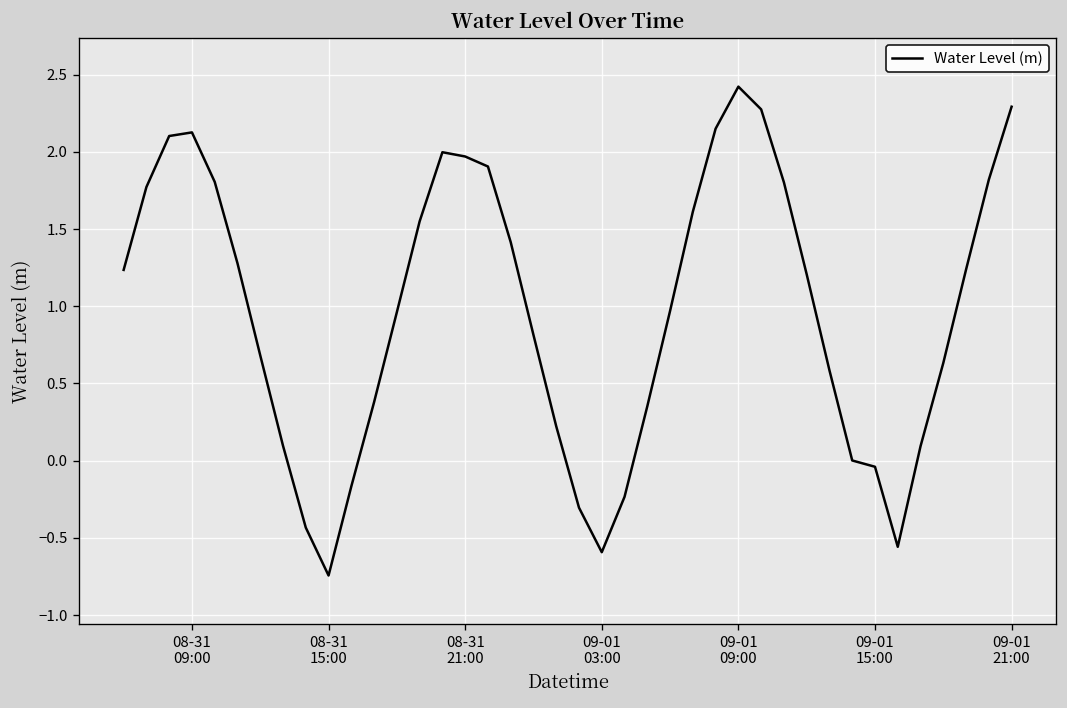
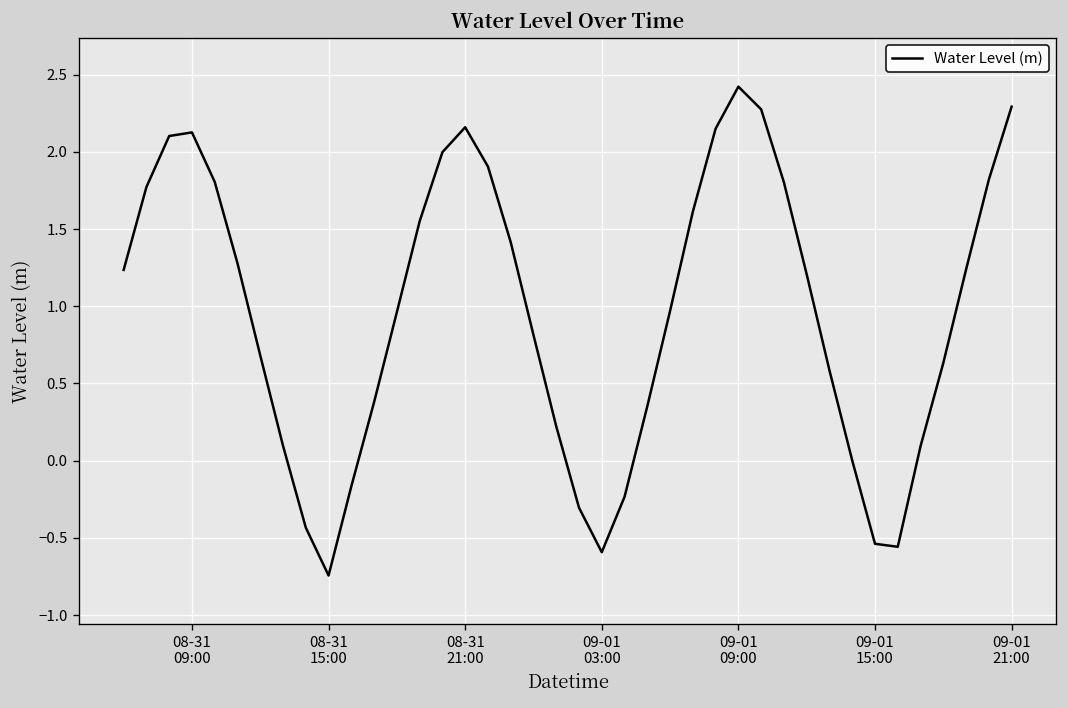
08-31 21:00: 1.97 -> 2.16
09-01 15:00: -0.04 -> -0.54
